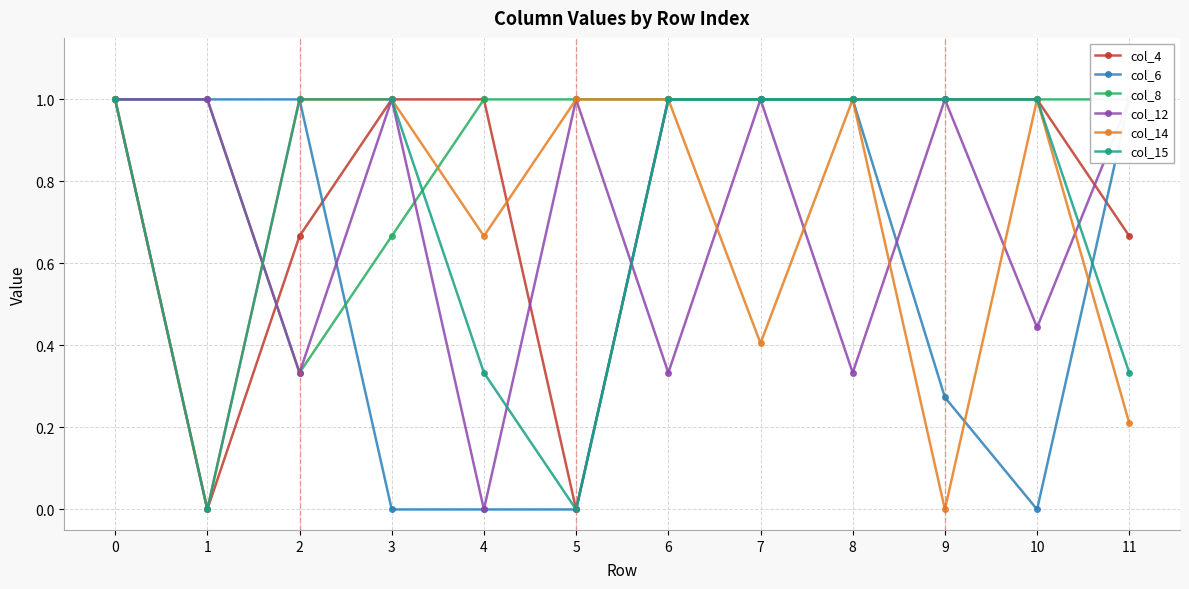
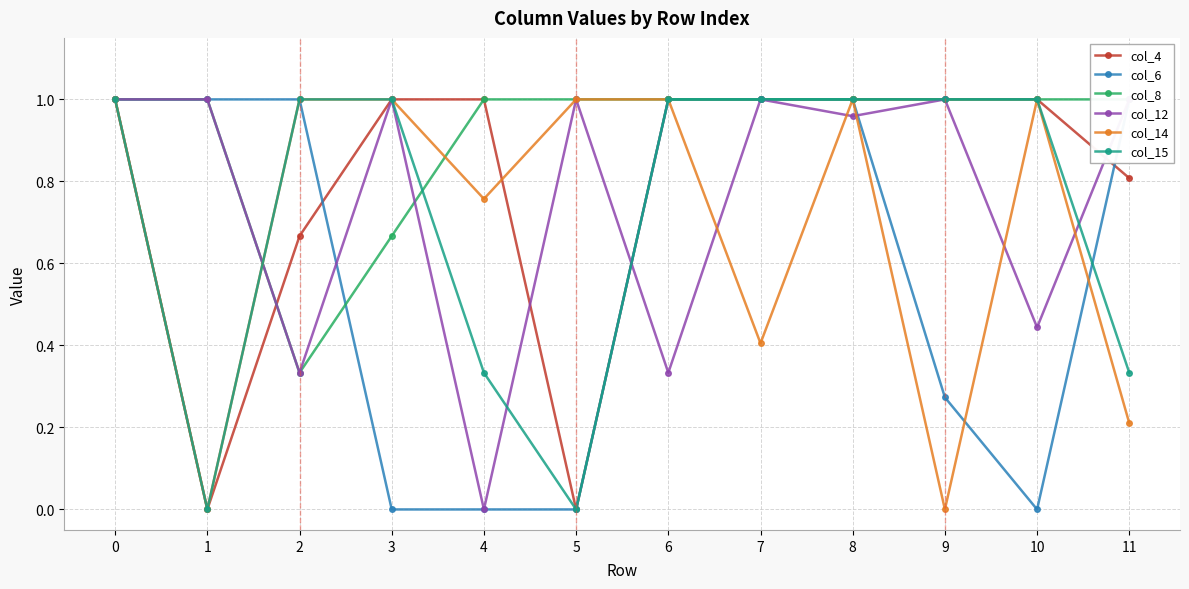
col_14, 4: 0.67 -> 0.76
col_12, 8: 0.33 -> 0.96
col_4, 11: 0.67 -> 0.81
